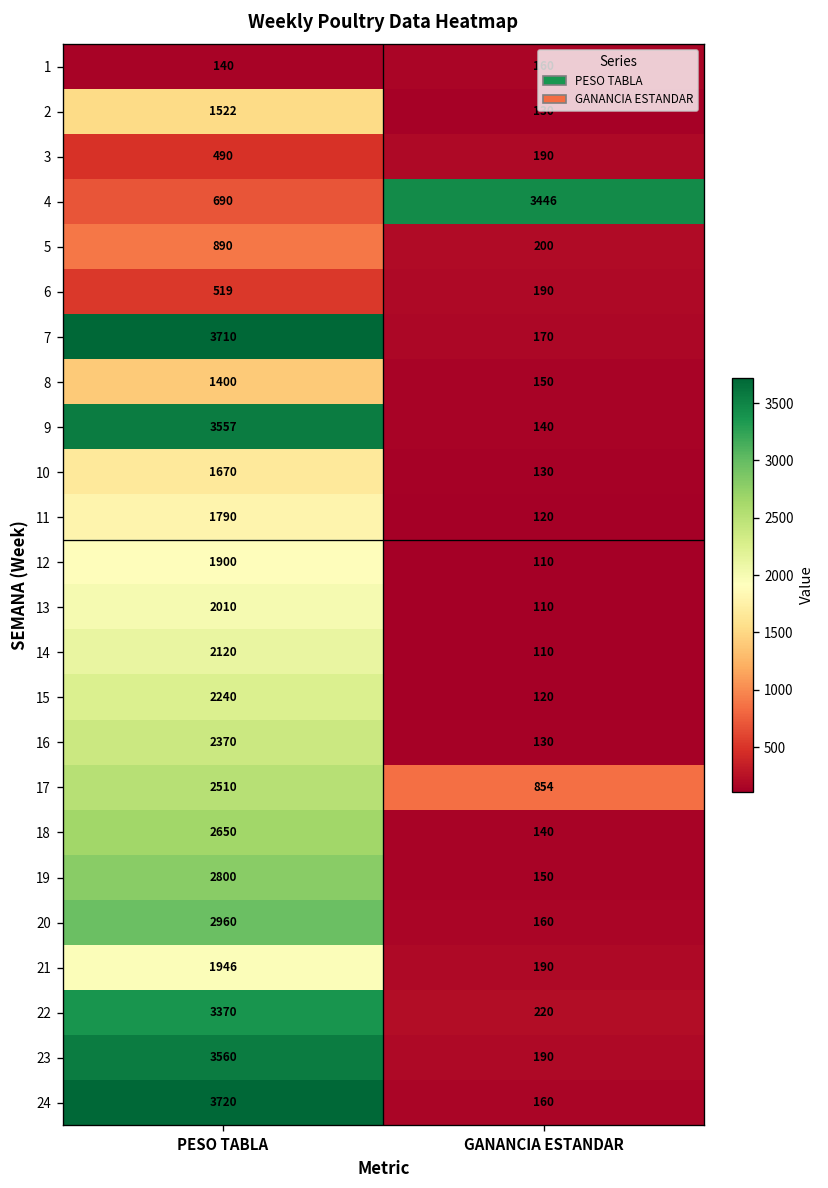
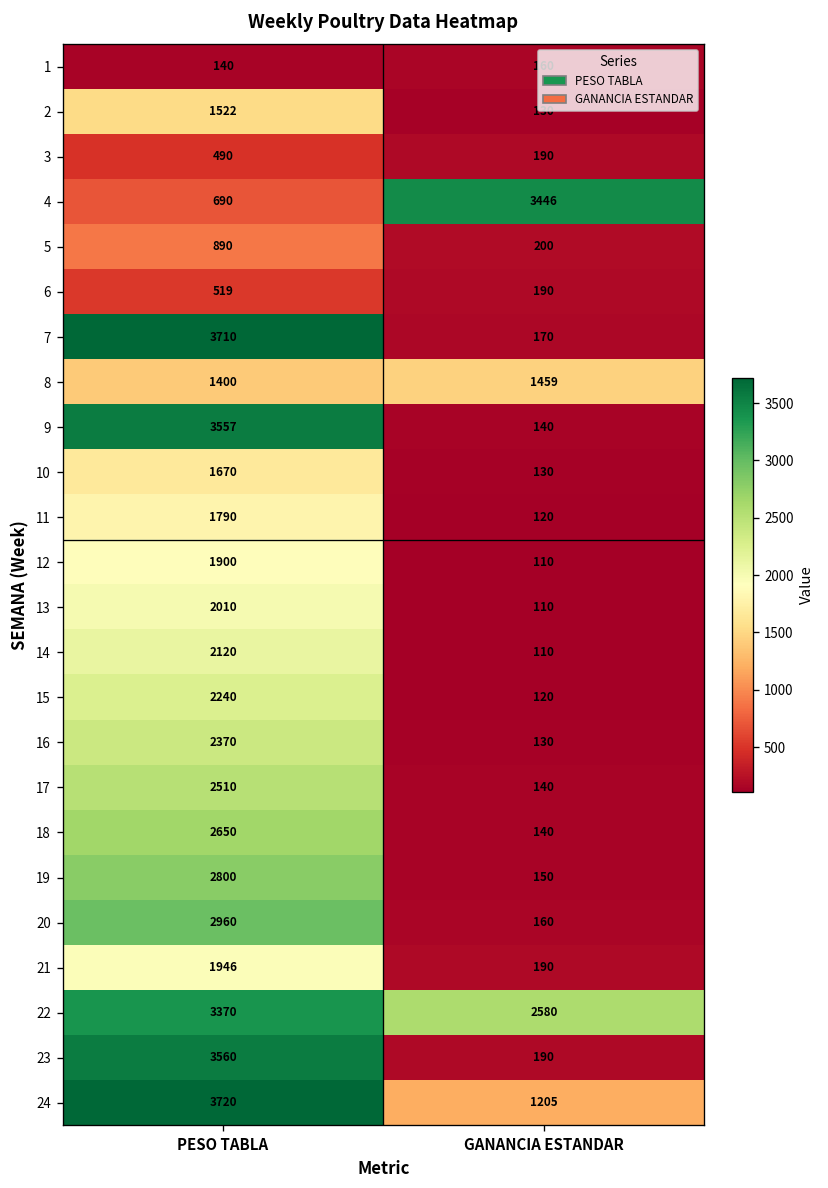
8, GANANCIA ESTANDAR: 150 -> 1459
17, GANANCIA ESTANDAR: 854 -> 140
22, GANANCIA ESTANDAR: 220 -> 2580
24, GANANCIA ESTANDAR: 160 -> 1205
